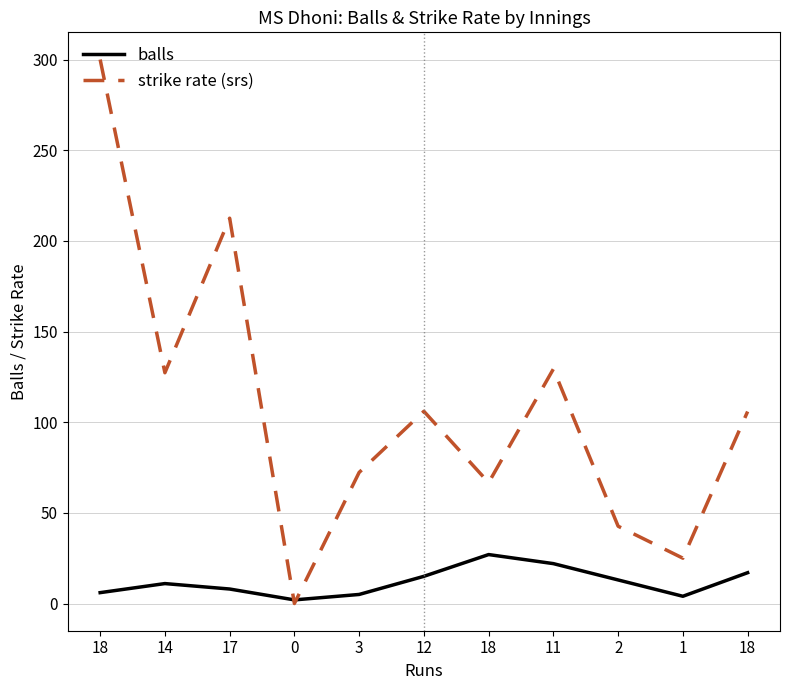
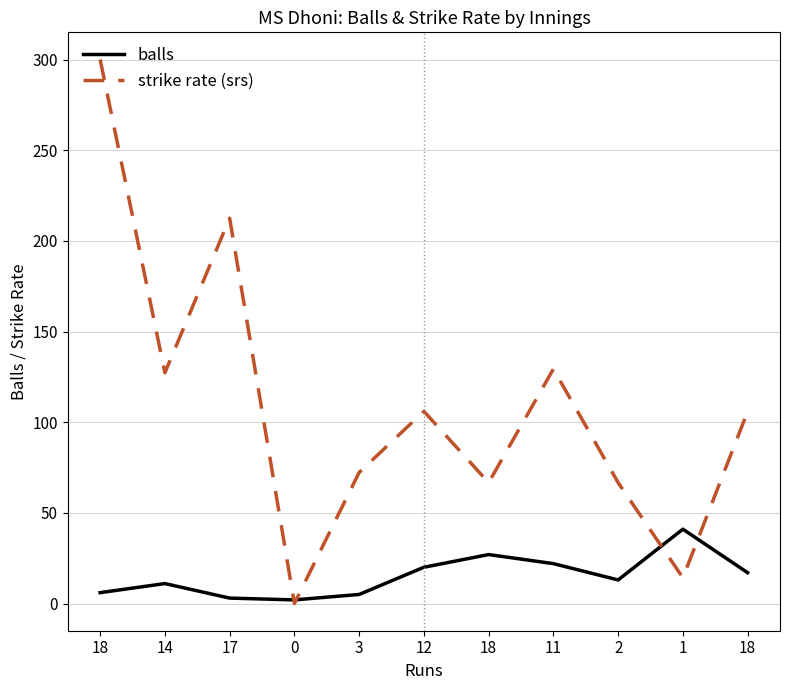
balls, 17: 8 -> 3
balls, 12: 15 -> 20
strike rate (srs), 2: 43 -> 67
balls, 1: 4 -> 41
strike rate (srs), 1: 25 -> 14
